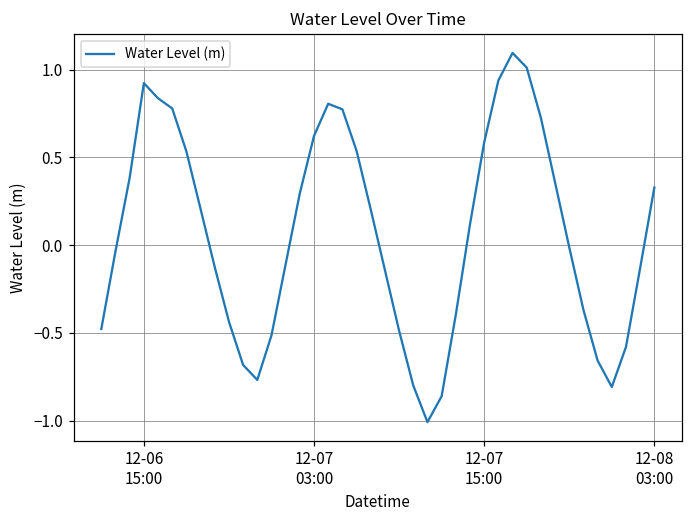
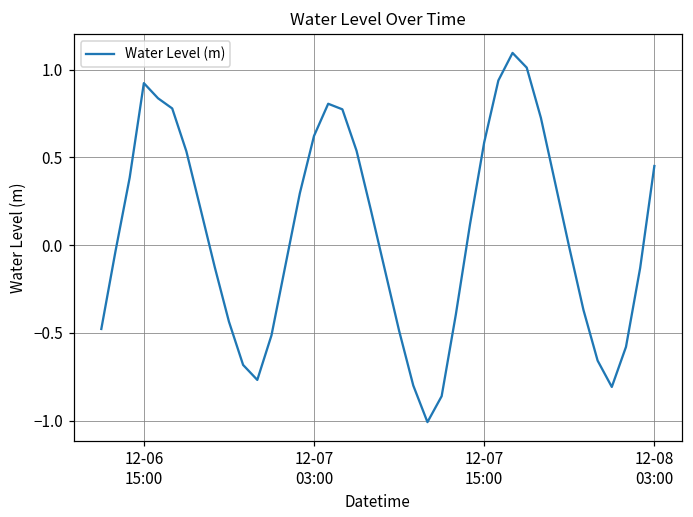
12-08 03:00: 0.33 -> 0.45
